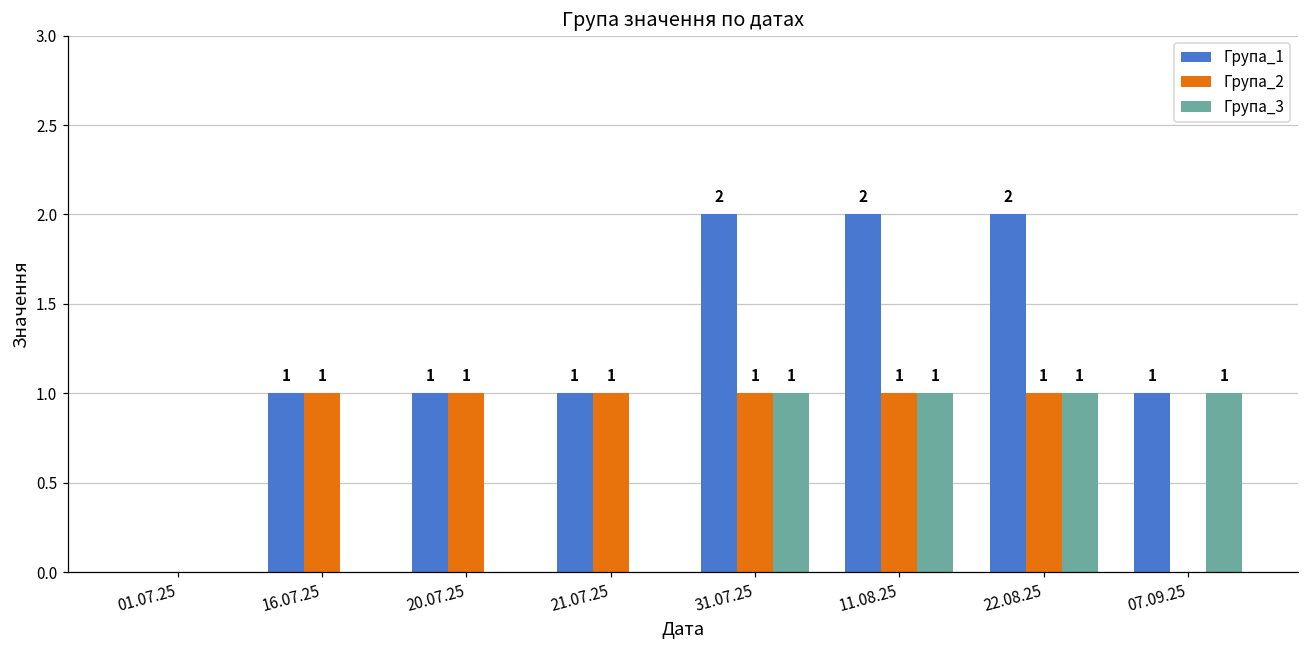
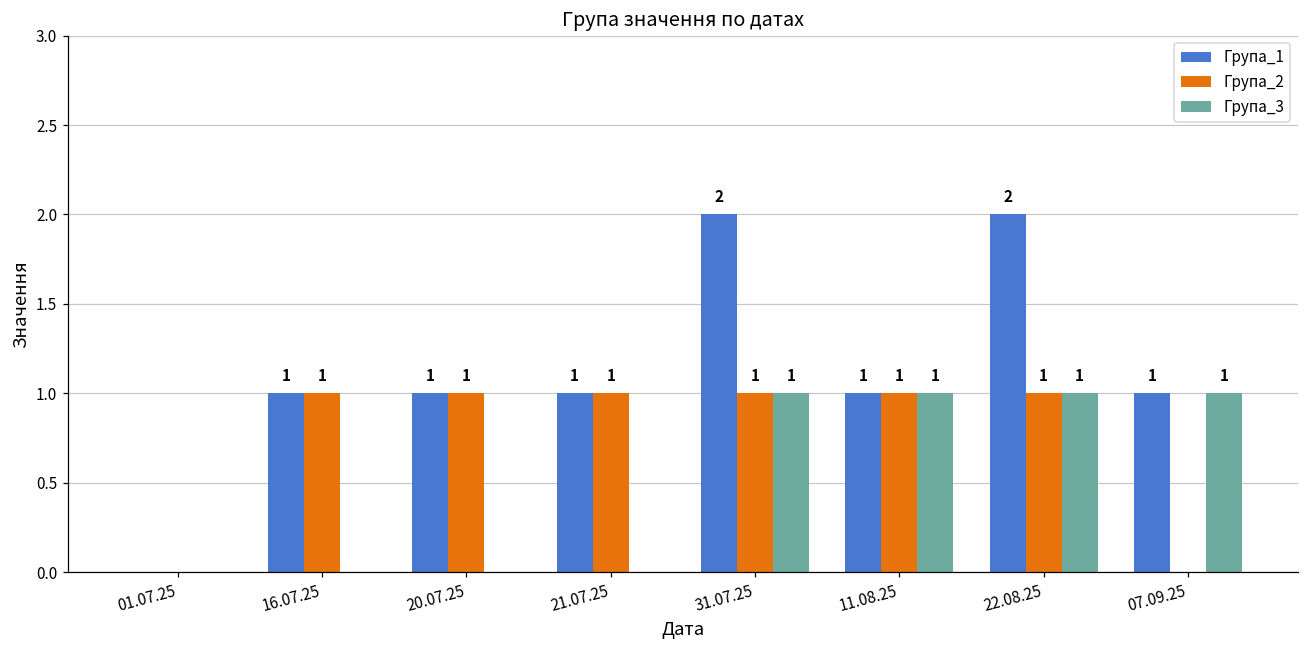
Група_1, 11.08.25: 2 -> 1
